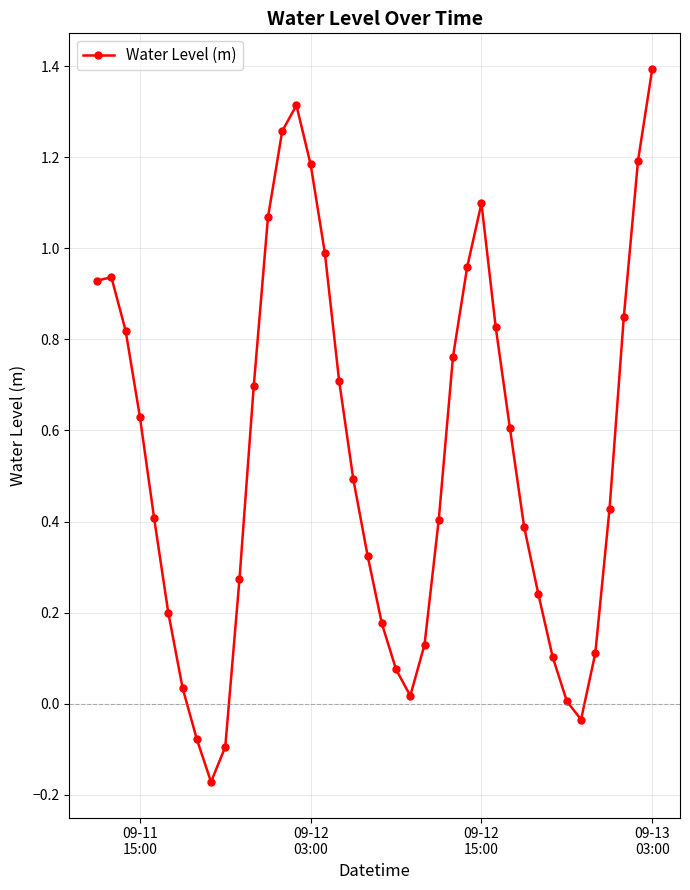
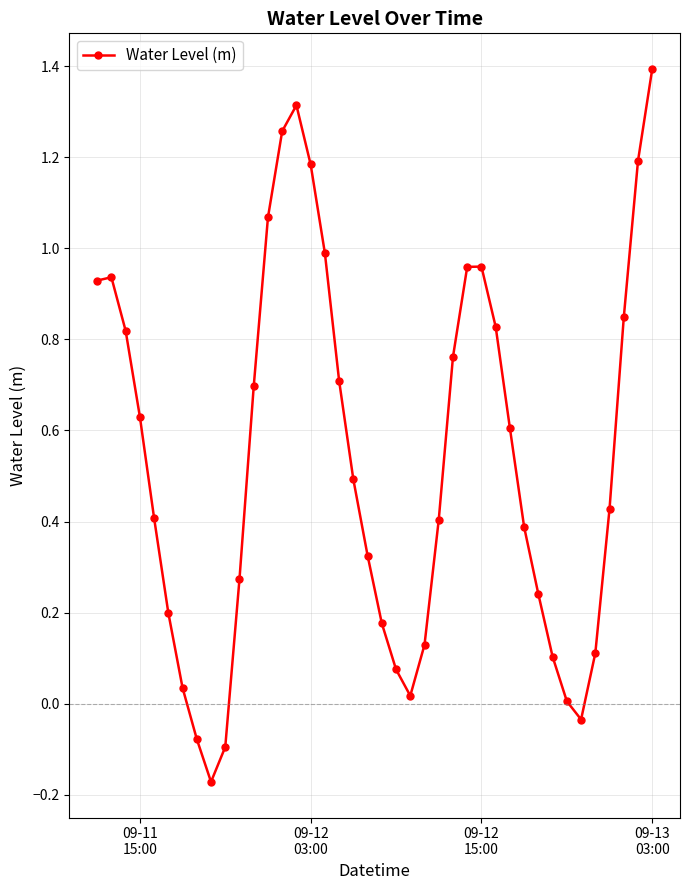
09-12 15:00: 1.10 -> 0.96
